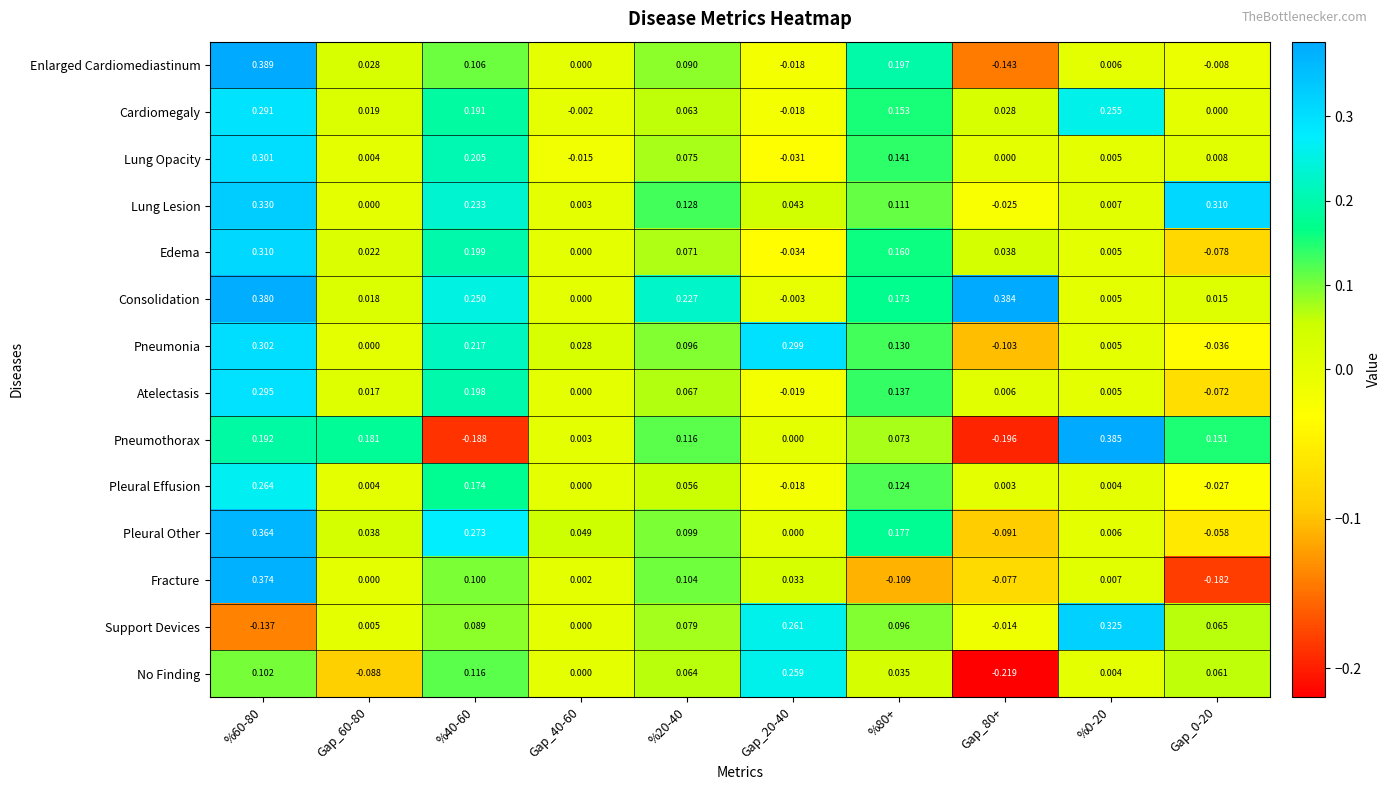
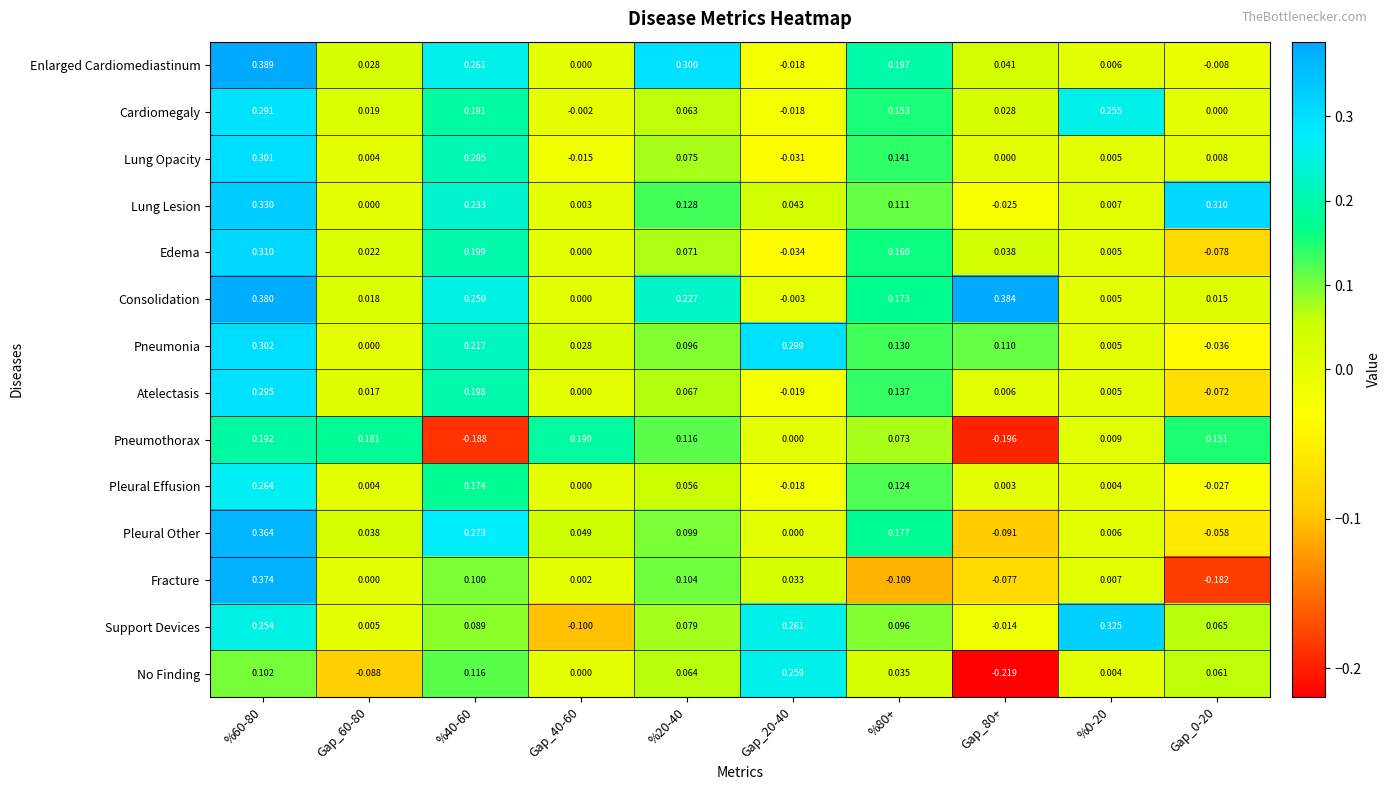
Enlarged Cardiomediastinum, %40-60: 0.106 -> 0.261
Enlarged Cardiomediastinum, %20-40: 0.090 -> 0.300
Enlarged Cardiomediastinum, Gap_80+: -0.143 -> 0.041
Pneumonia, Gap_80+: -0.103 -> 0.110
Pneumothorax, Gap_40-60: 0.003 -> 0.190
Pneumothorax, %0-20: 0.385 -> 0.009
Support Devices, %60-80: -0.137 -> 0.254
Support Devices, Gap_40-60: 0.000 -> -0.100
